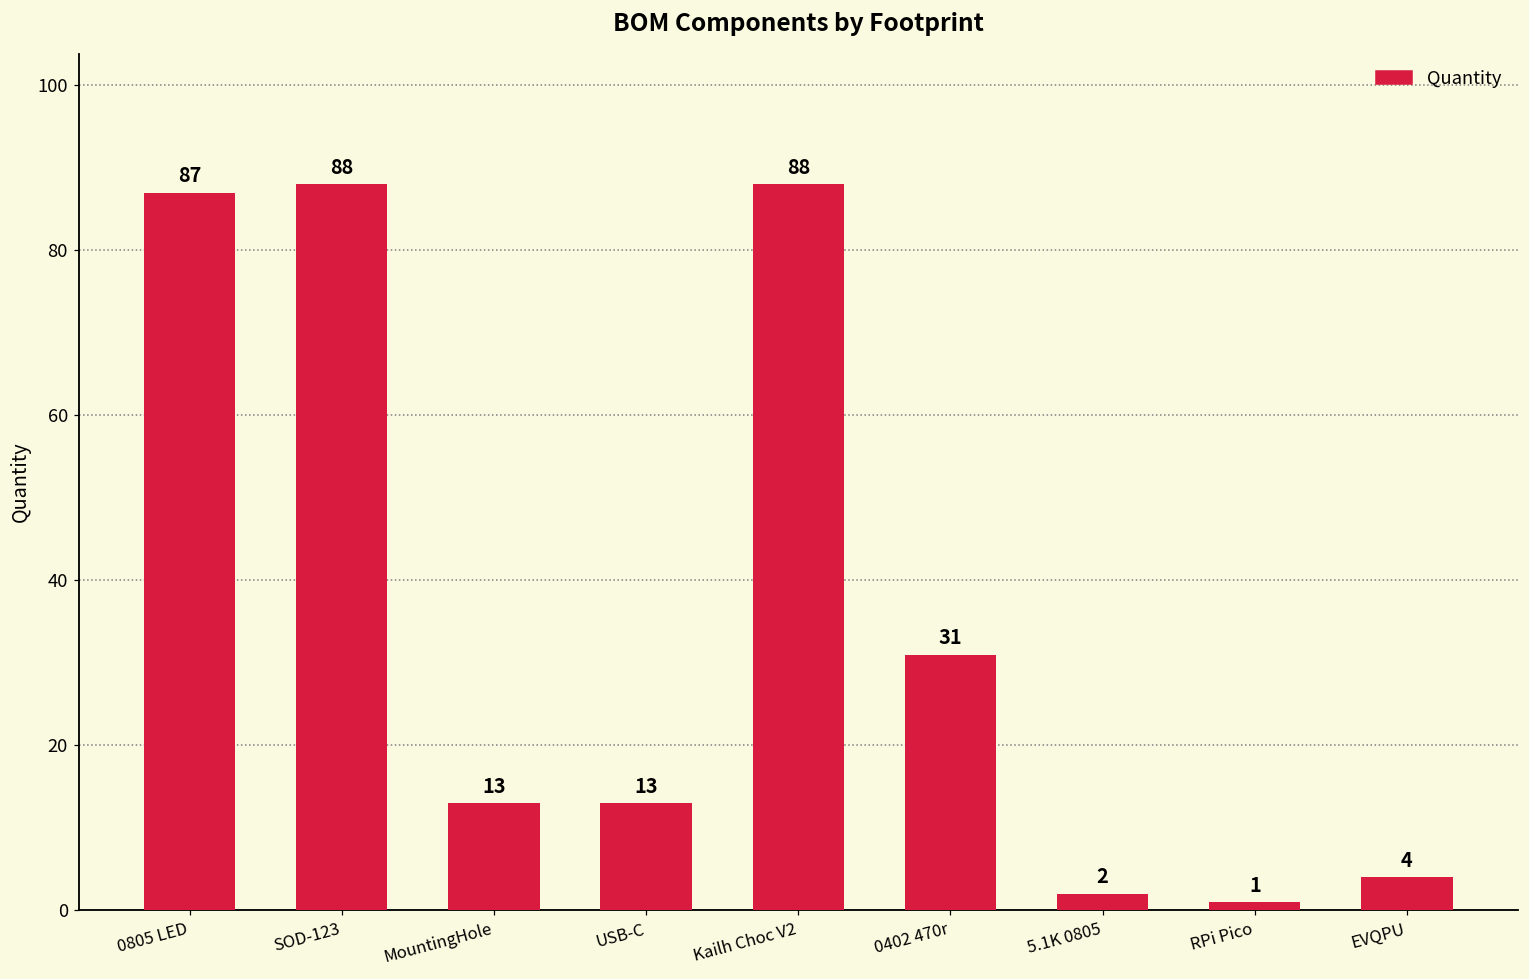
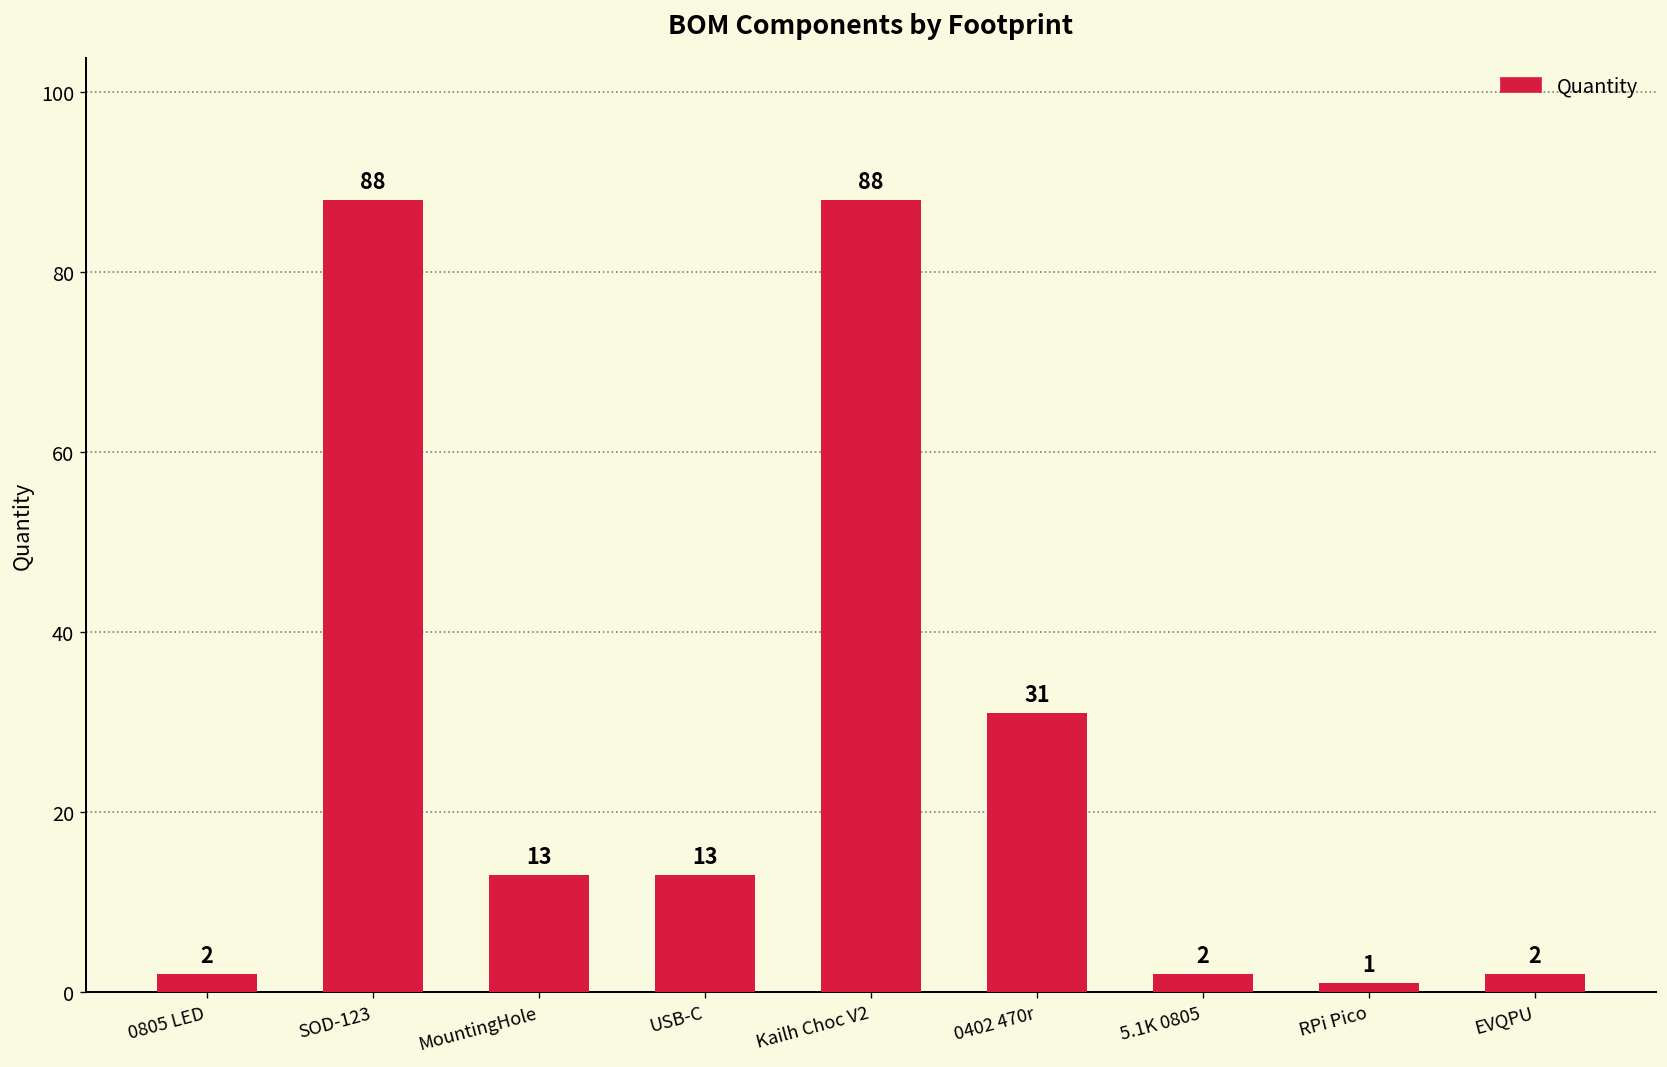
0805 LED: 87 -> 2
EVQPU: 4 -> 2
